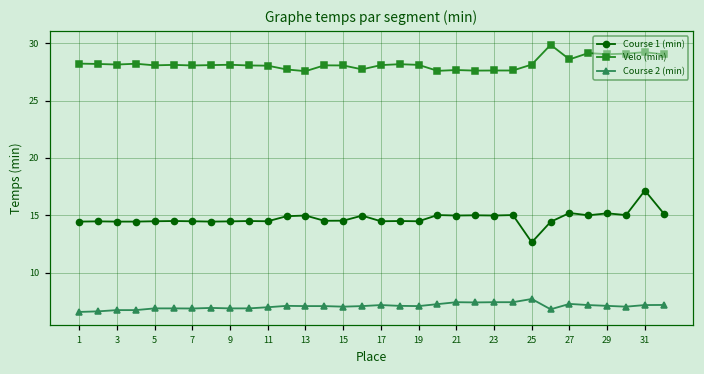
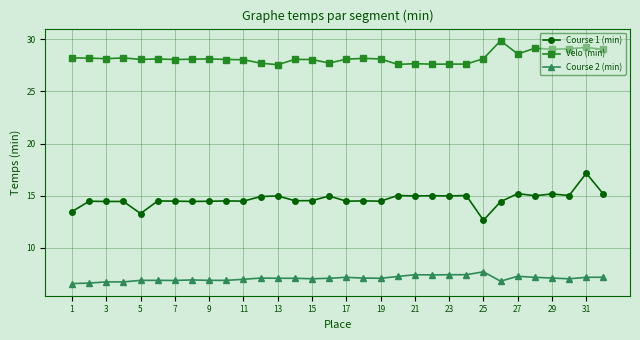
Course 1 (min), 1: 14.5 -> 13.5
Course 1 (min), 5: 14.5 -> 13.3
